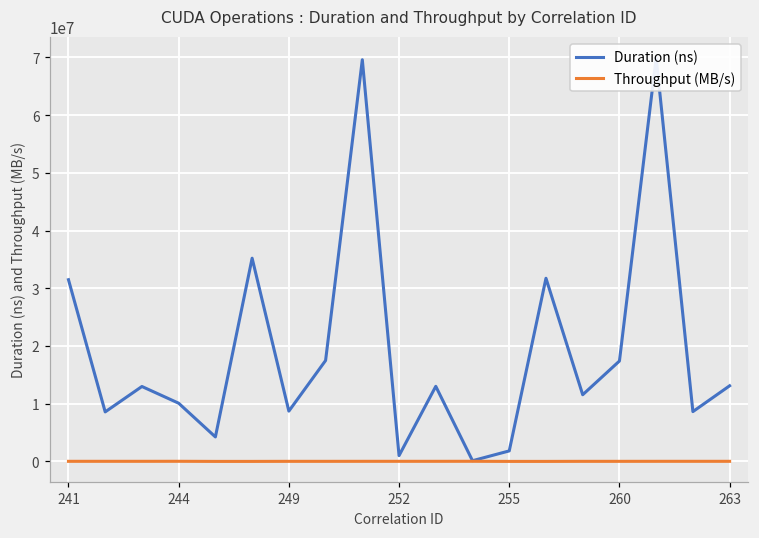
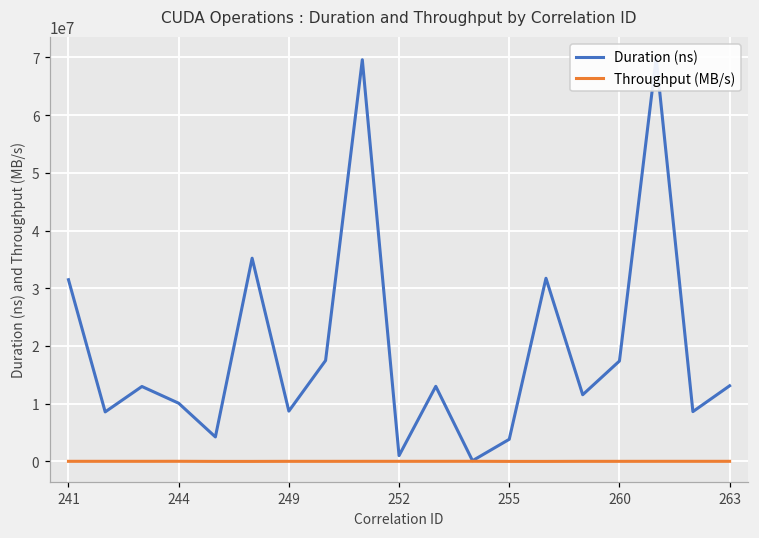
Duration (ns), 255: 2000000 -> 4000000
